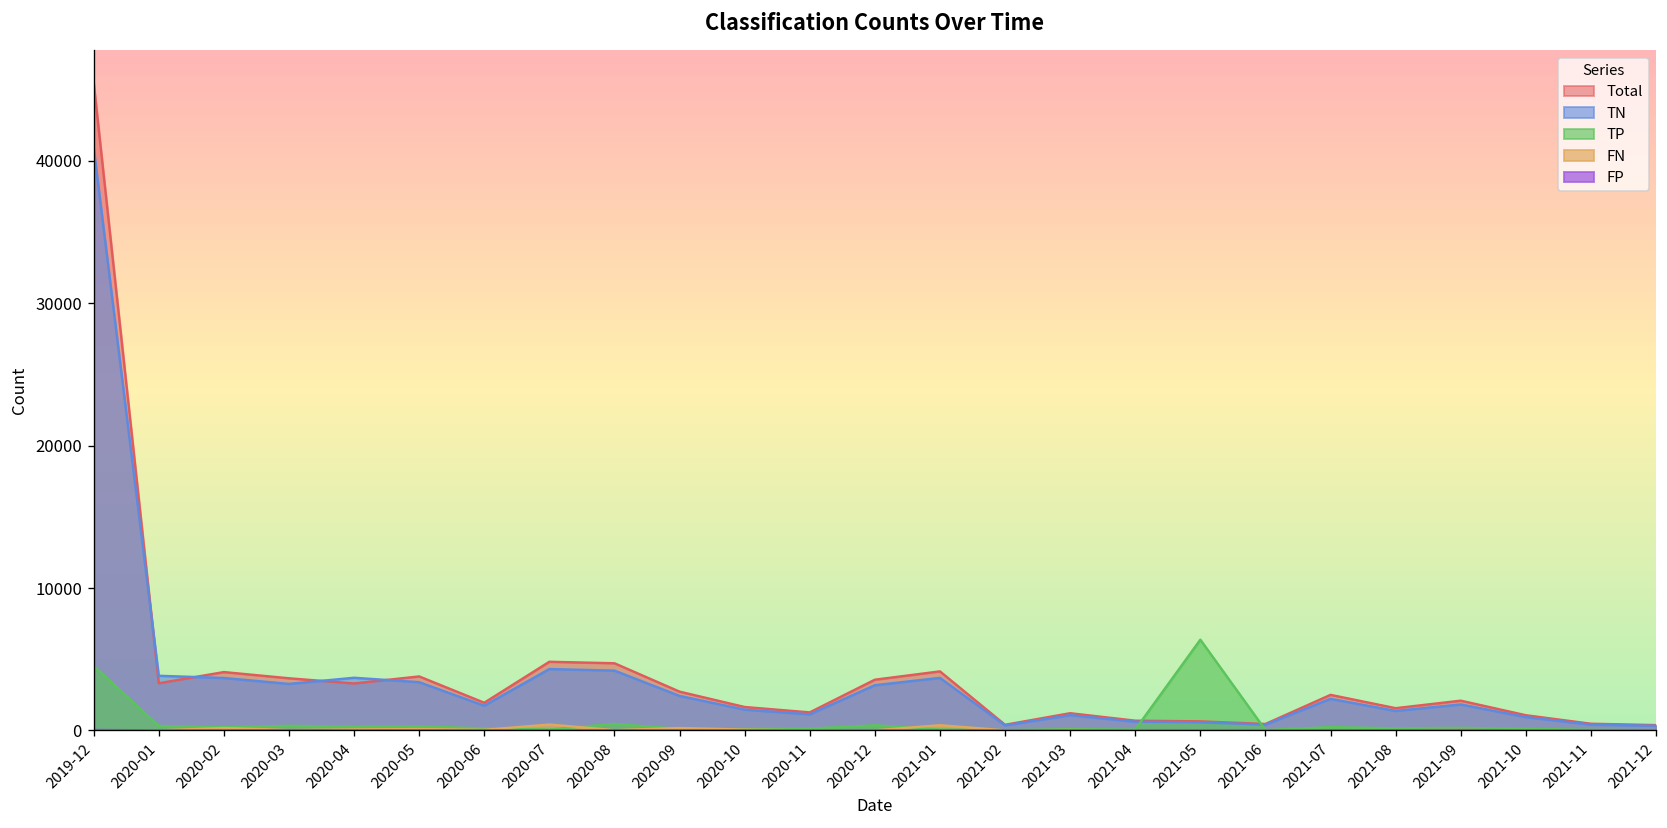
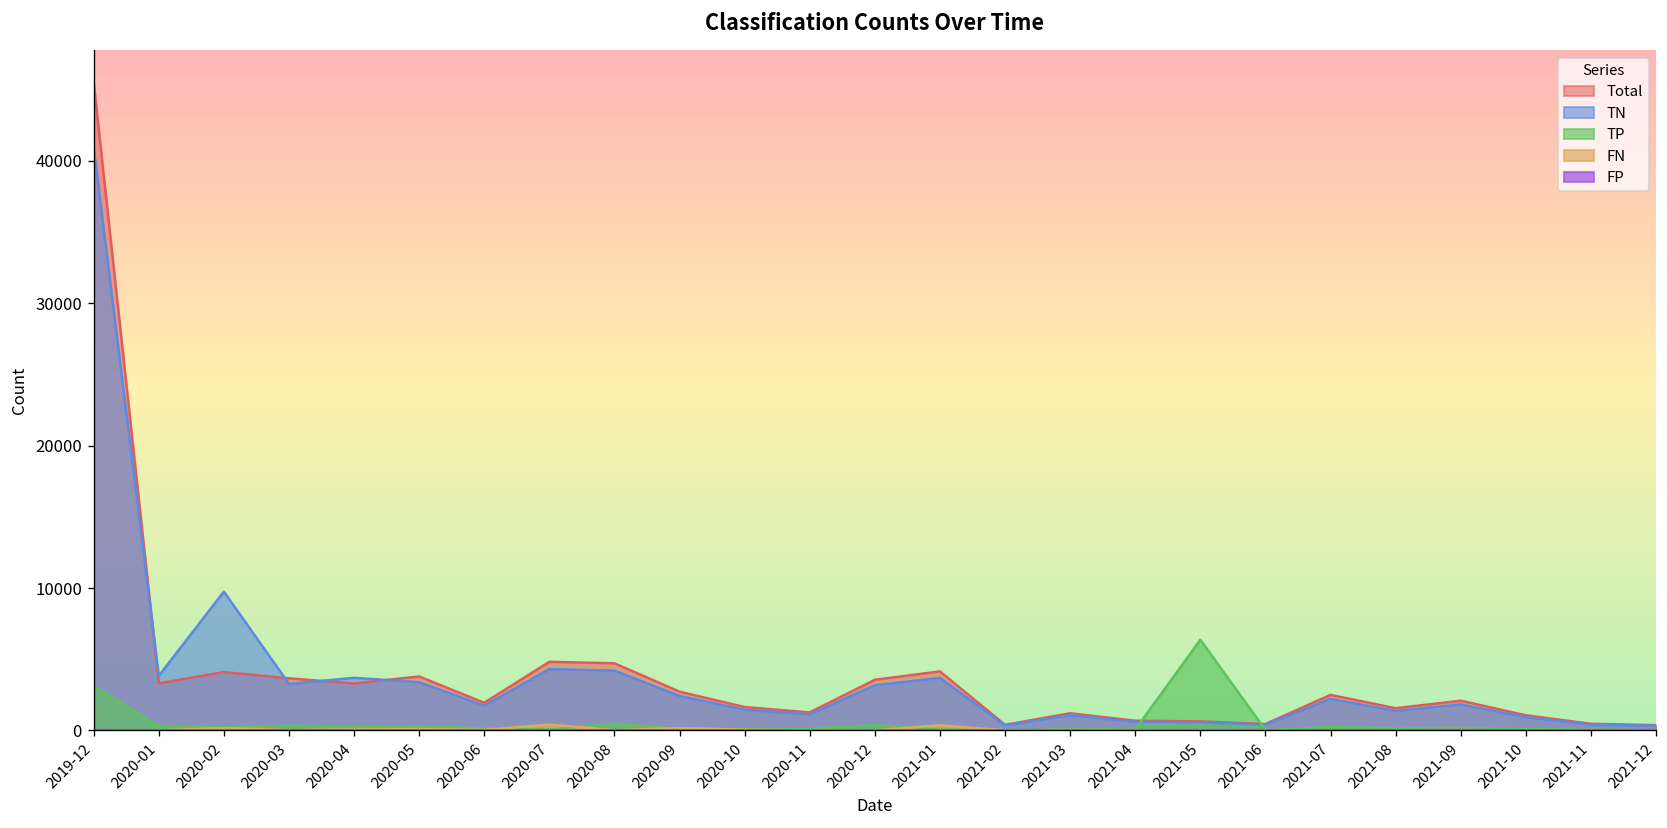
TP, 2019-12: 4500 -> 3100
TN, 2020-02: 3700 -> 9800
